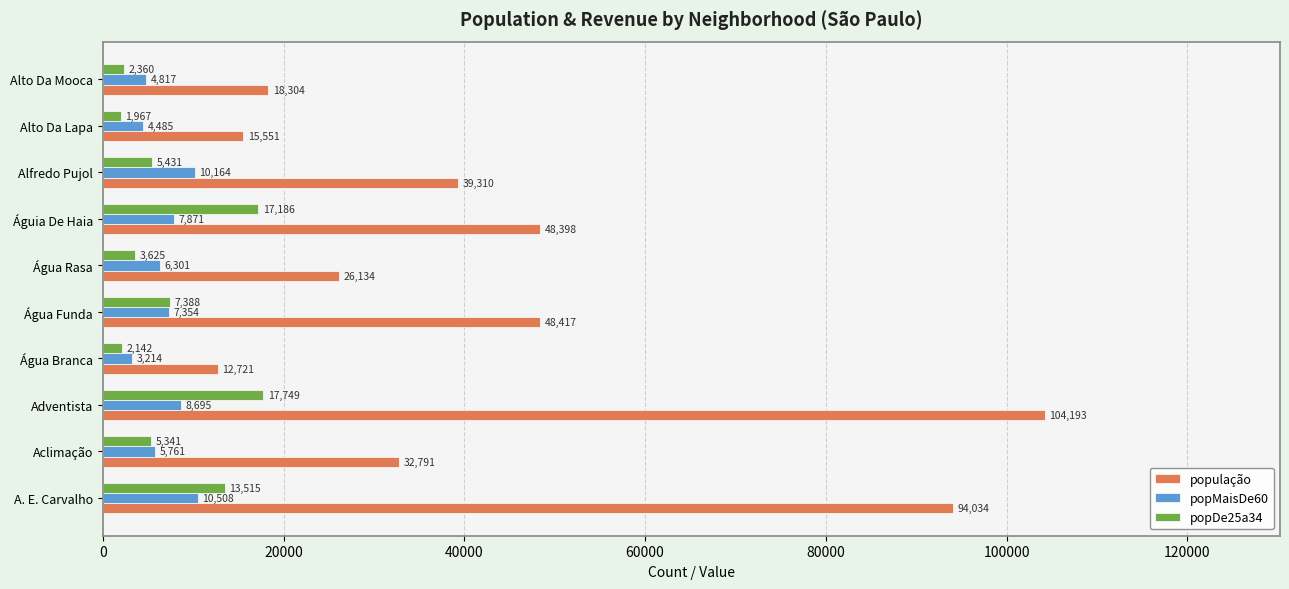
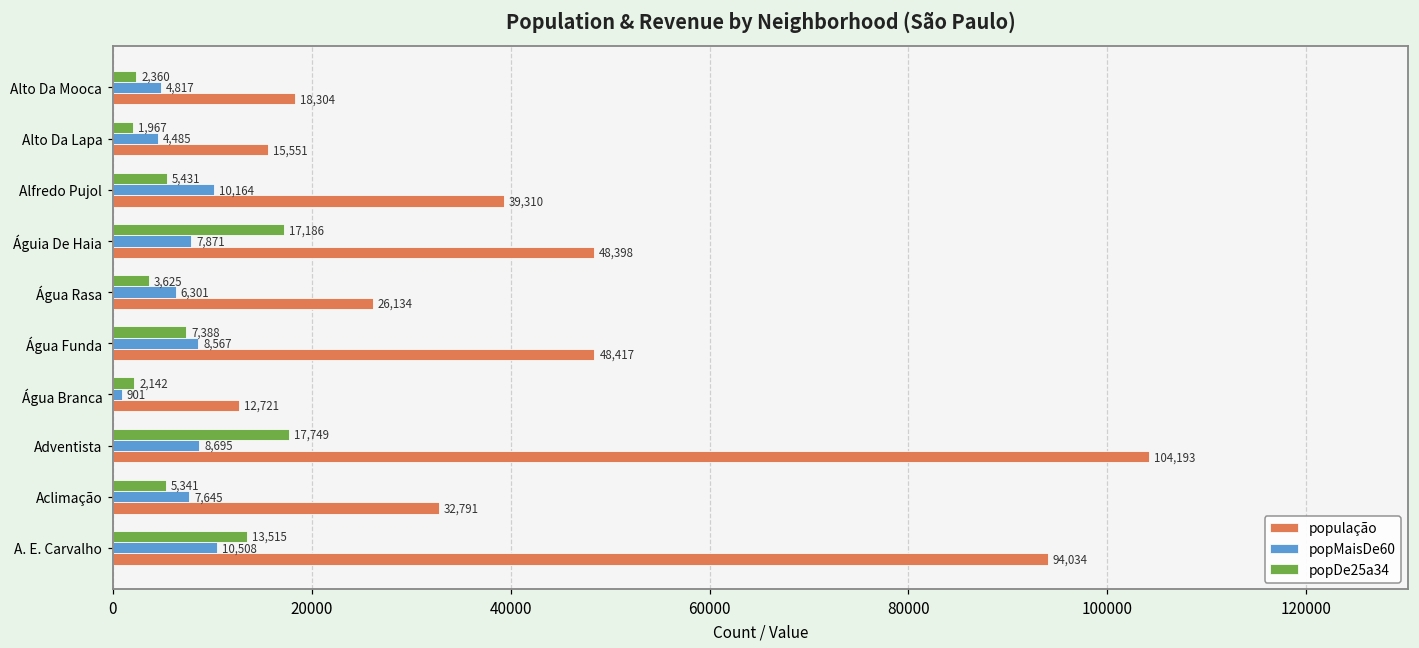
popMaisDe60, Água Funda: 7,354 -> 8,567
popMaisDe60, Água Branca: 3,214 -> 901
popMaisDe60, Aclimação: 5,761 -> 7,645
